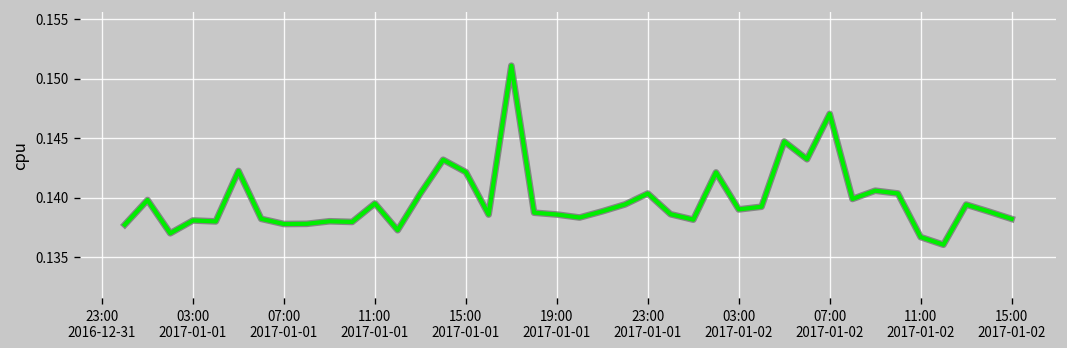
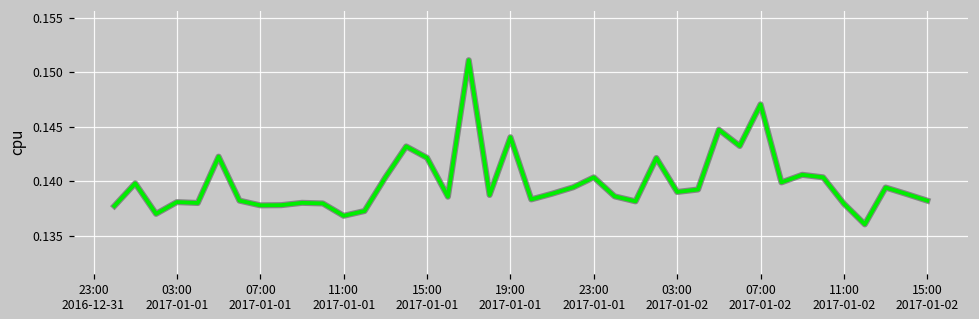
11:00 2017-01-01: 0.140 -> 0.137
19:00 2017-01-01: 0.139 -> 0.144
11:00 2017-01-02: 0.137 -> 0.138
